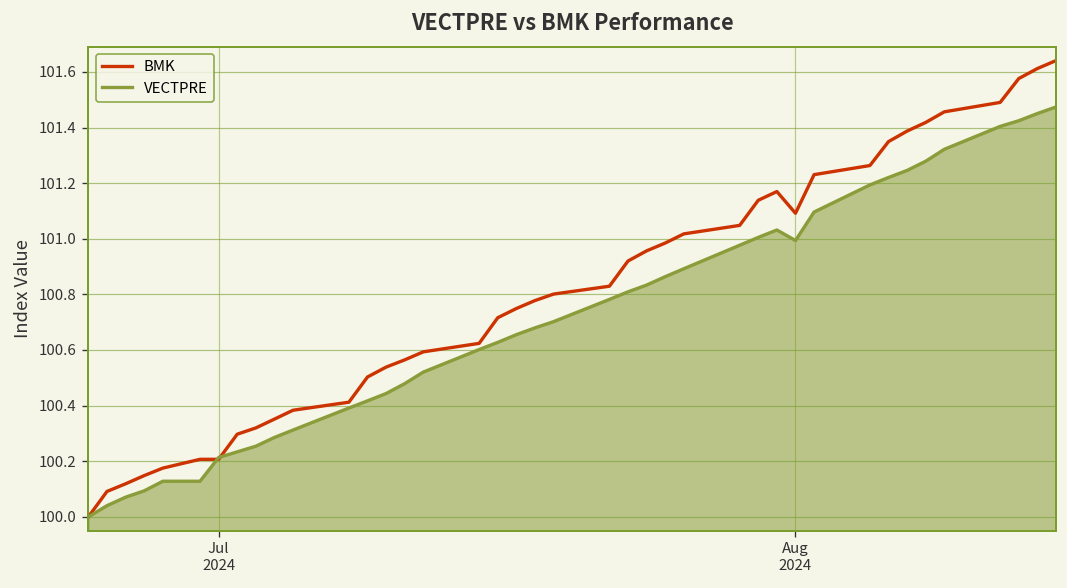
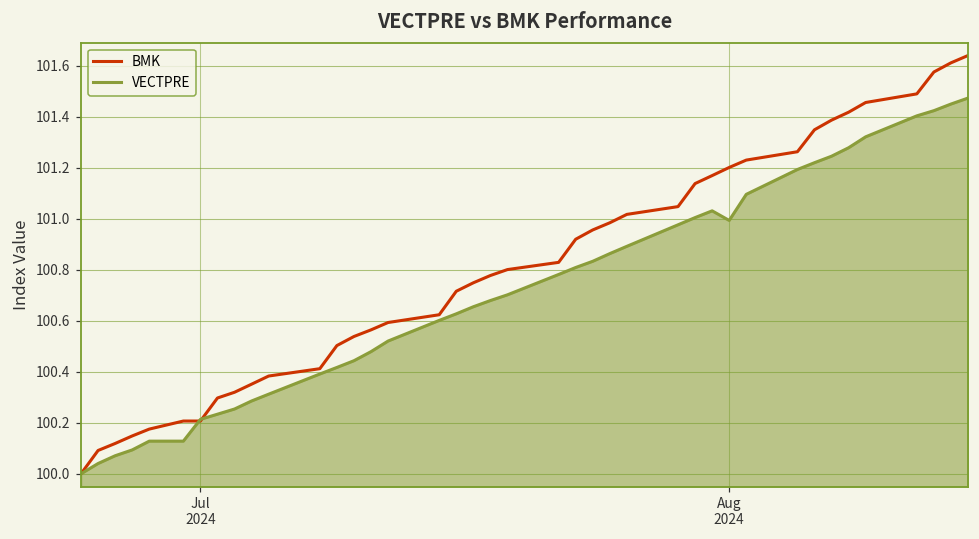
BMK, Aug 2024: 101.09 -> 101.20
